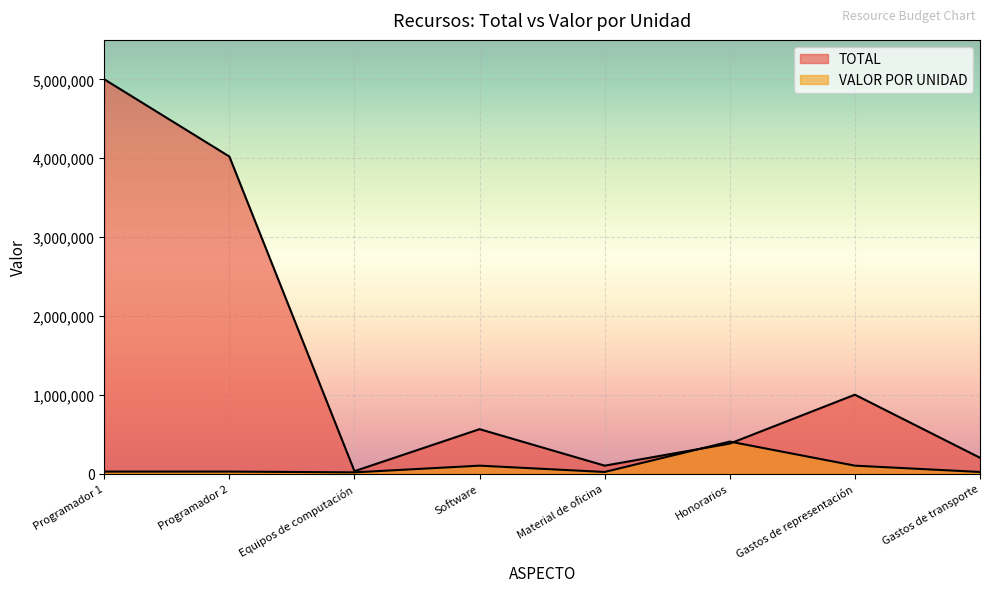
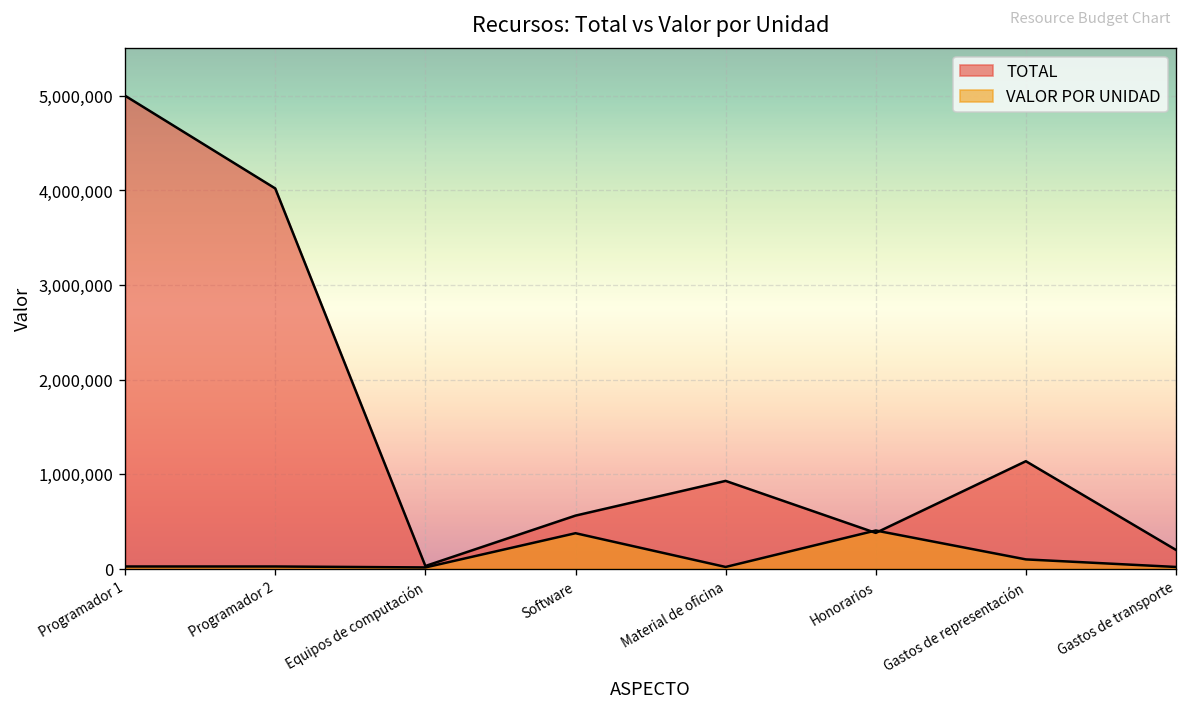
VALOR POR UNIDAD, Software: 100,000 -> 400,000
TOTAL, Material de oficina: 100,000 -> 900,000
TOTAL, Gastos de representación: 1,000,000 -> 1,100,000
